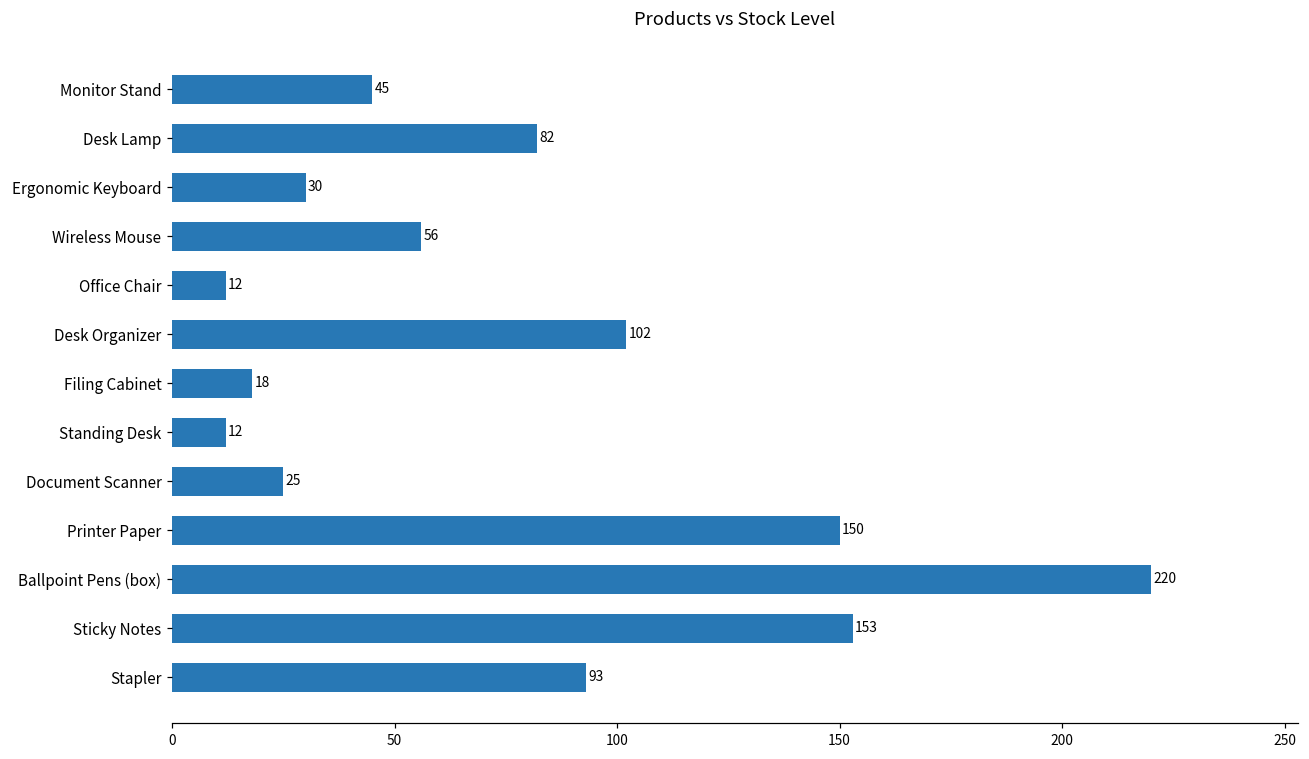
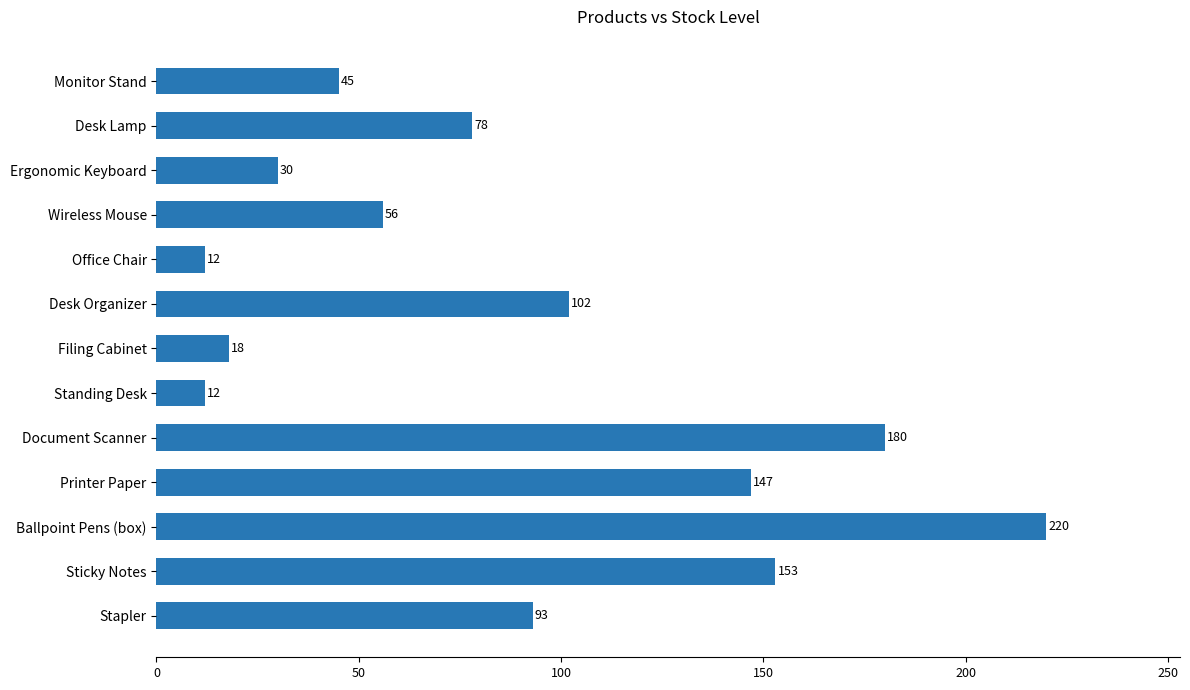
Desk Lamp: 82 -> 78
Document Scanner: 25 -> 180
Printer Paper: 150 -> 147
